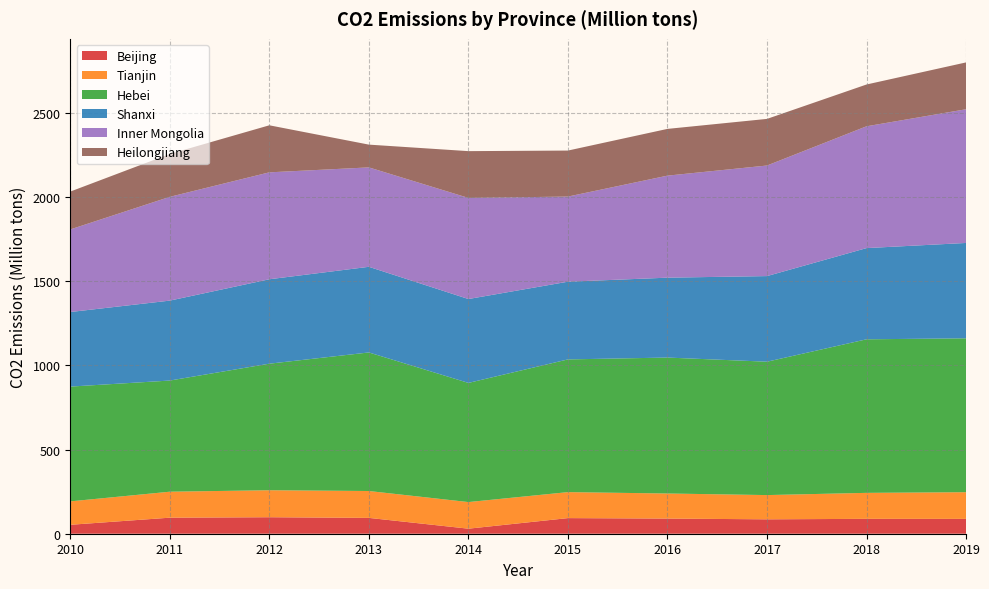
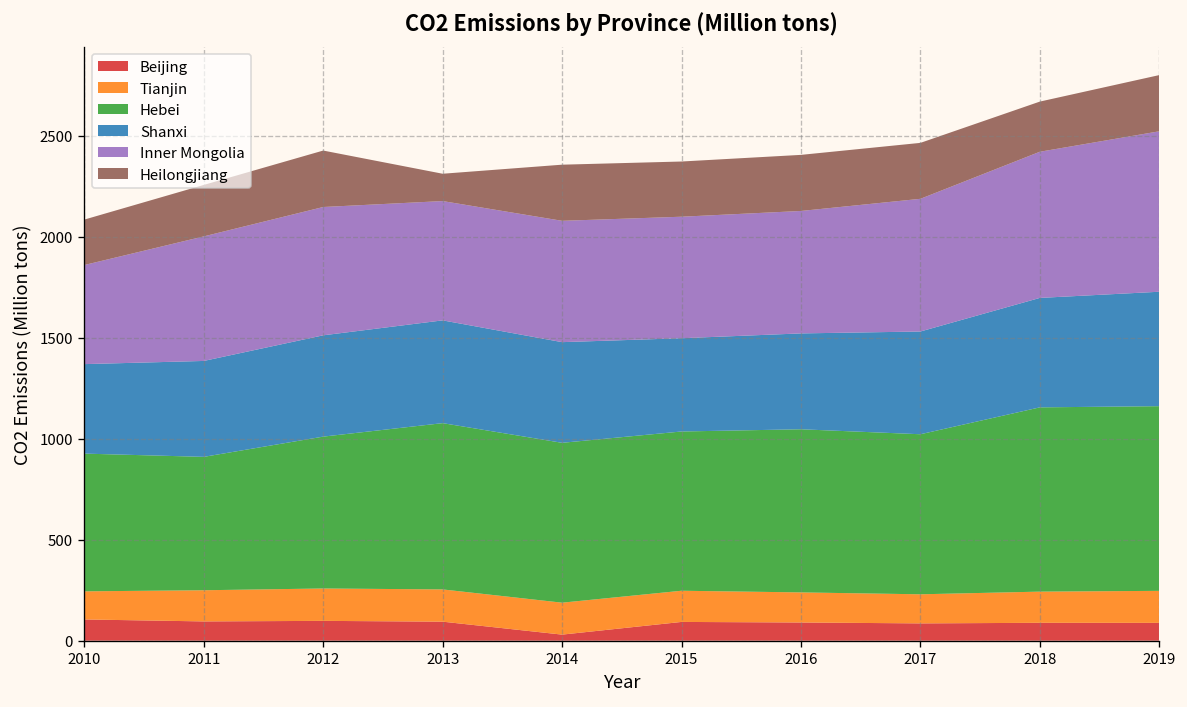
Beijing, 2010: 50 -> 110
Hebei, 2014: 710 -> 790
Inner Mongolia, 2015: 510 -> 600
